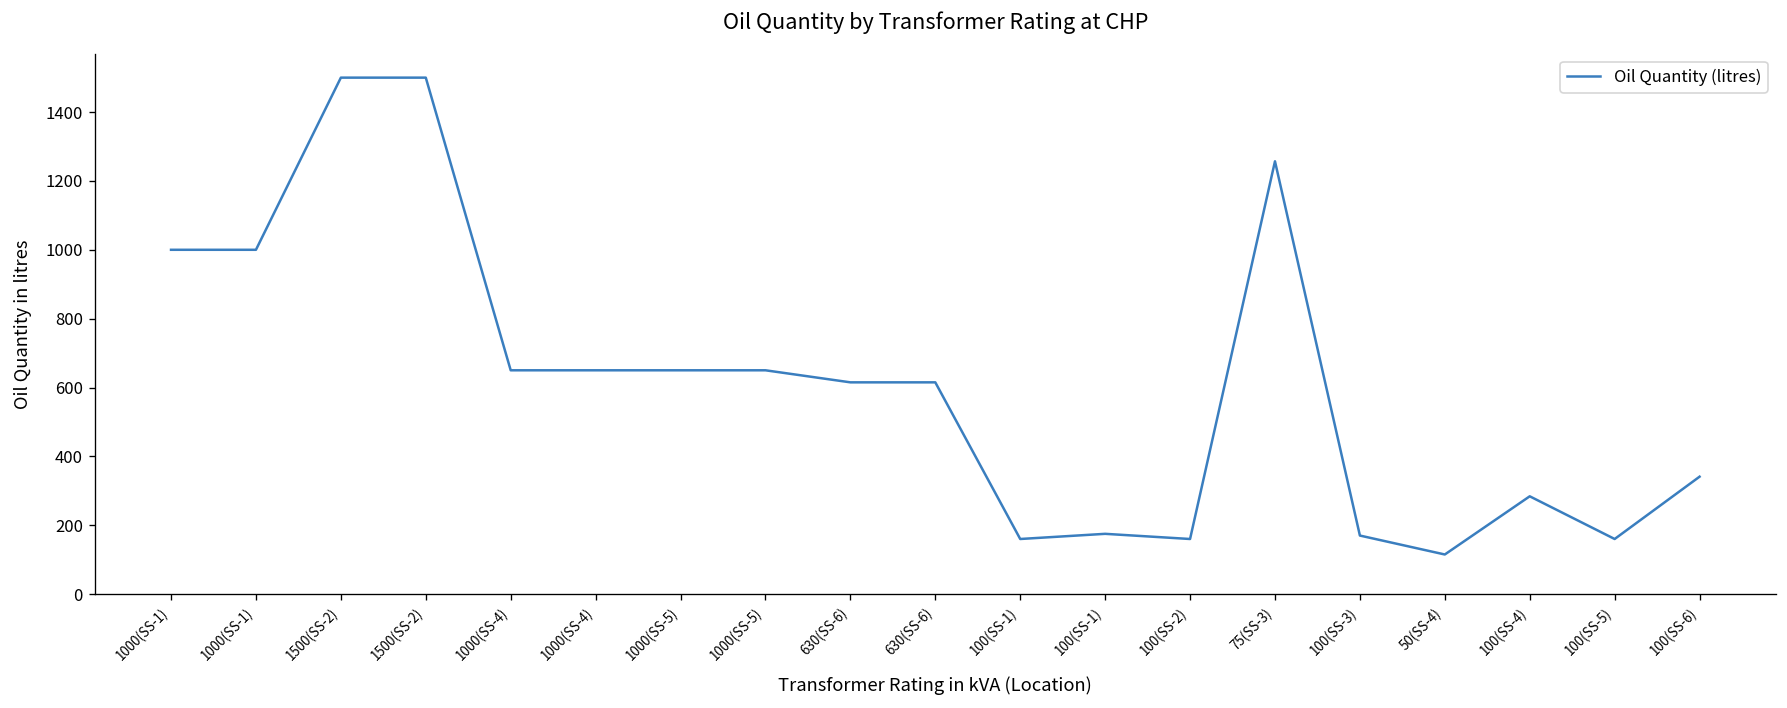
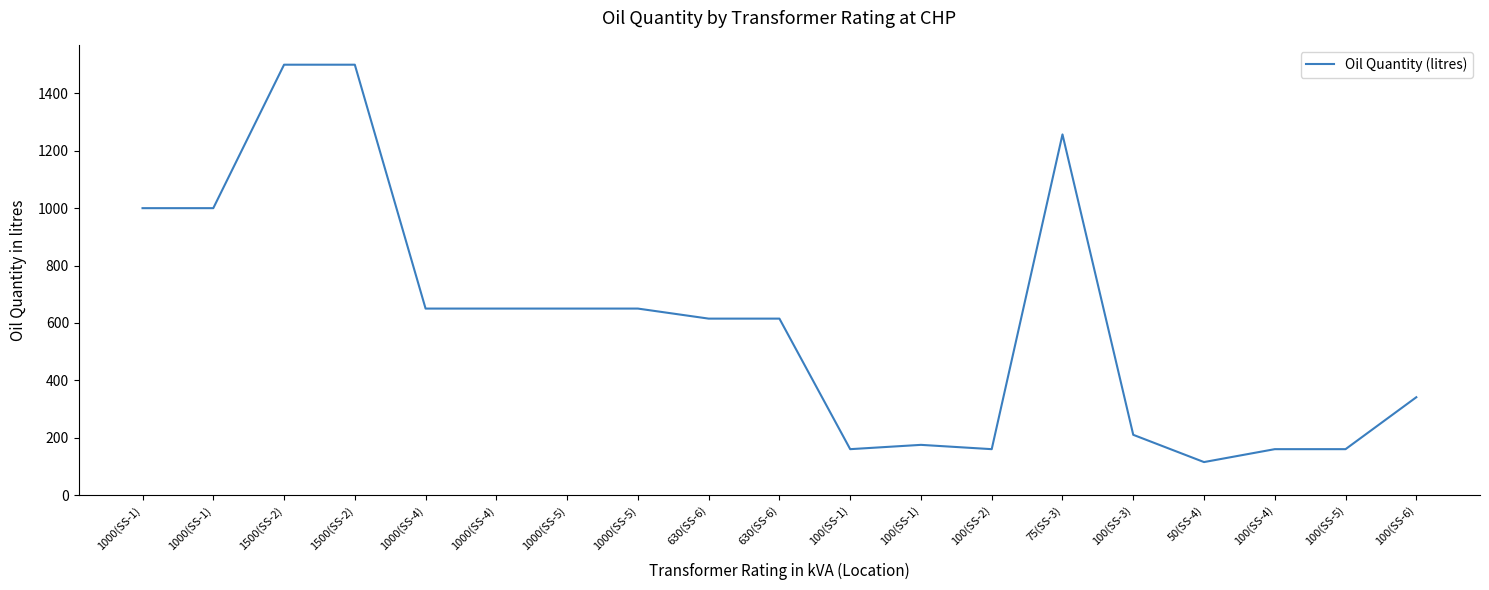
100(SS-3): 170 -> 210
100(SS-4): 280 -> 160
